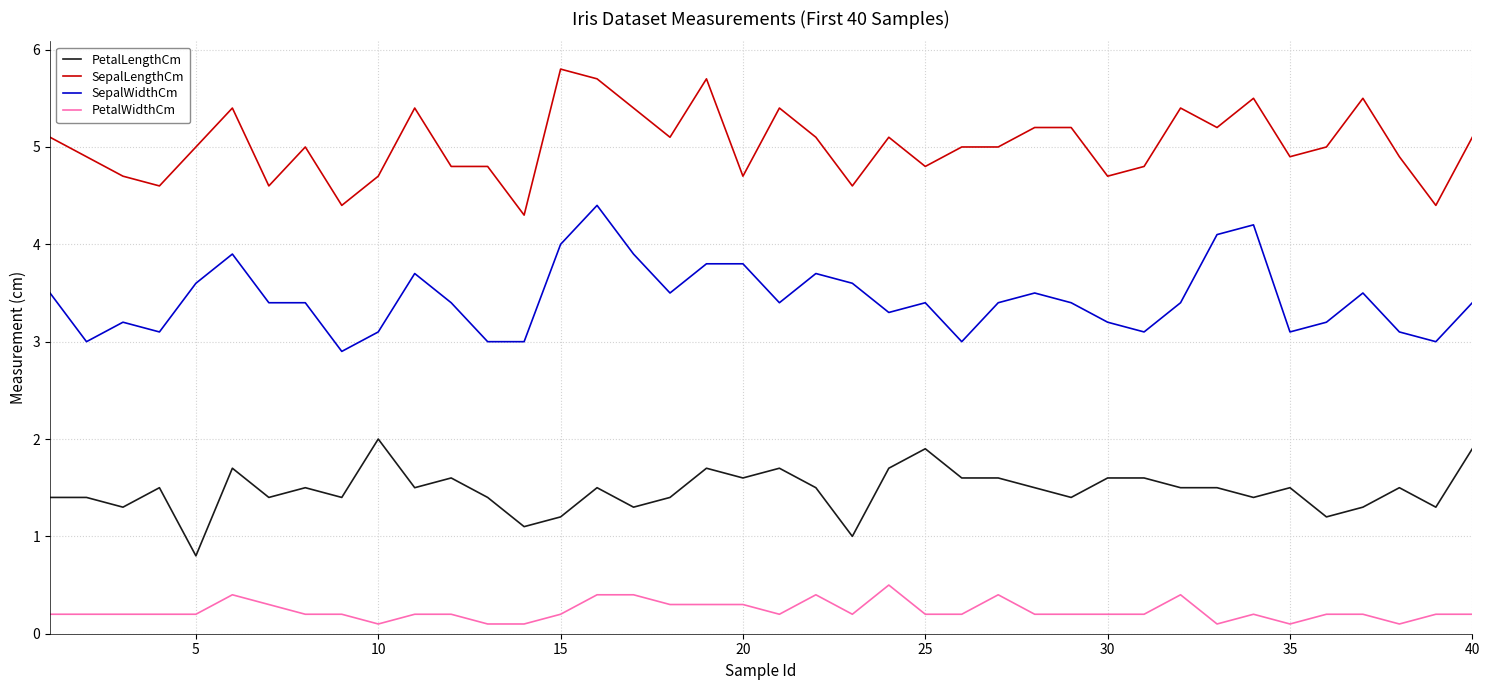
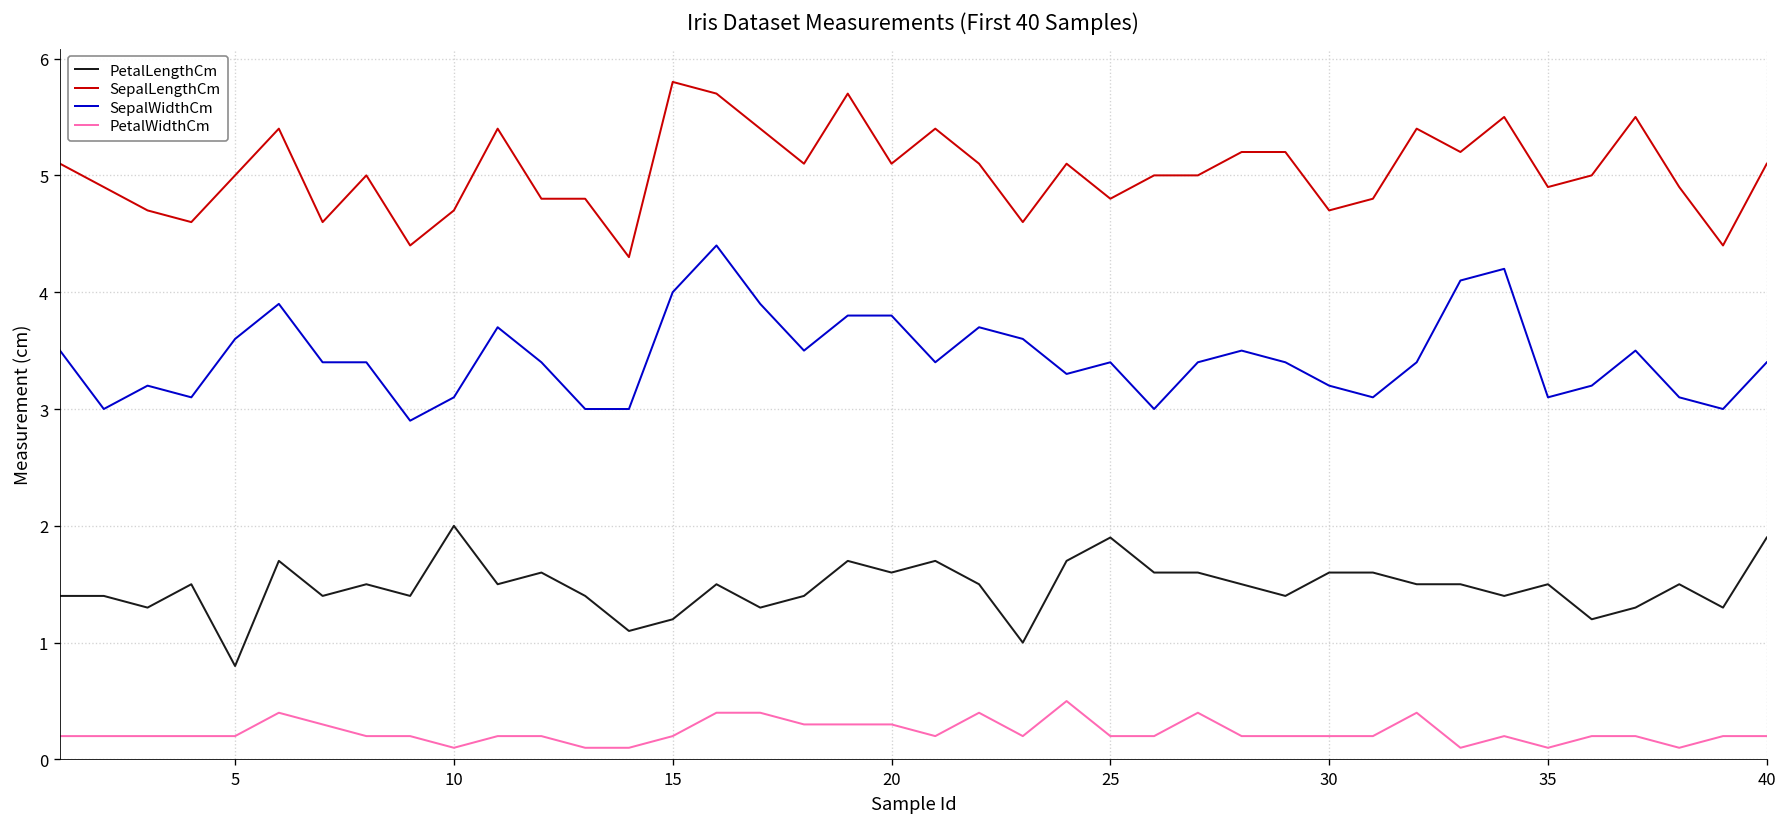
SepalLengthCm, 20: 4.7 -> 5.1
